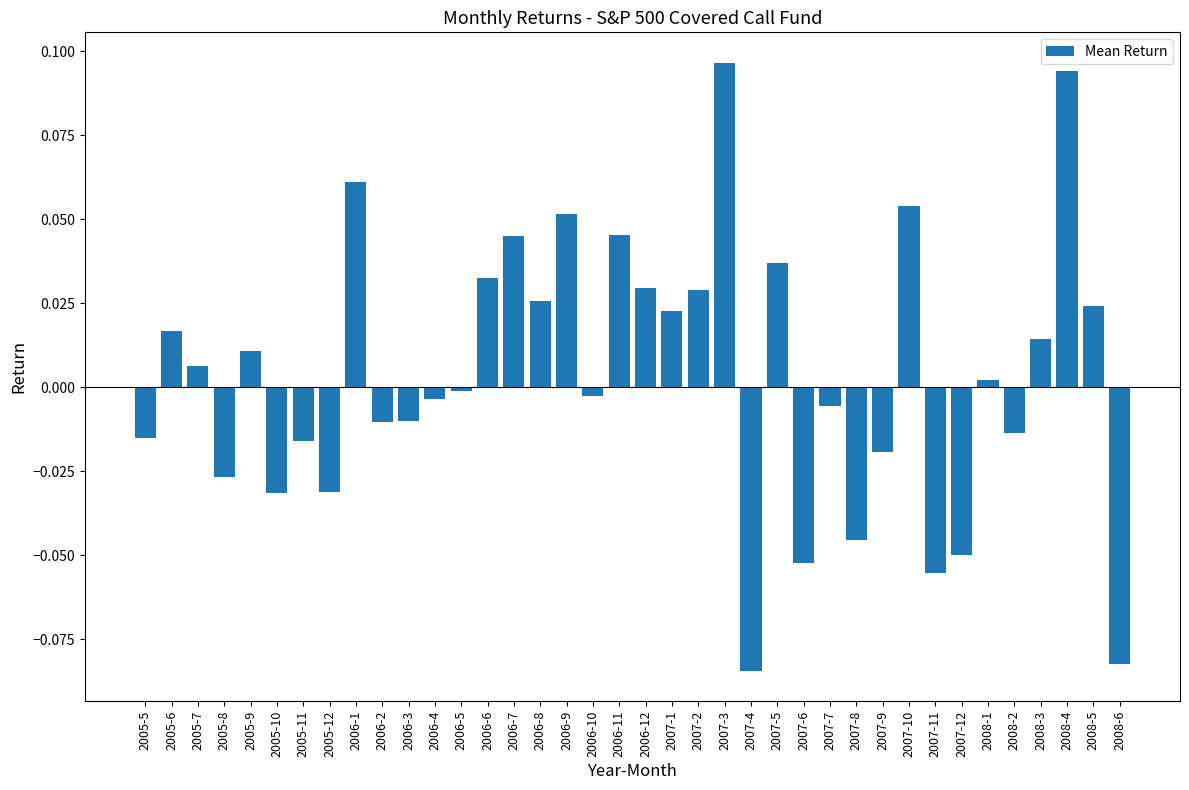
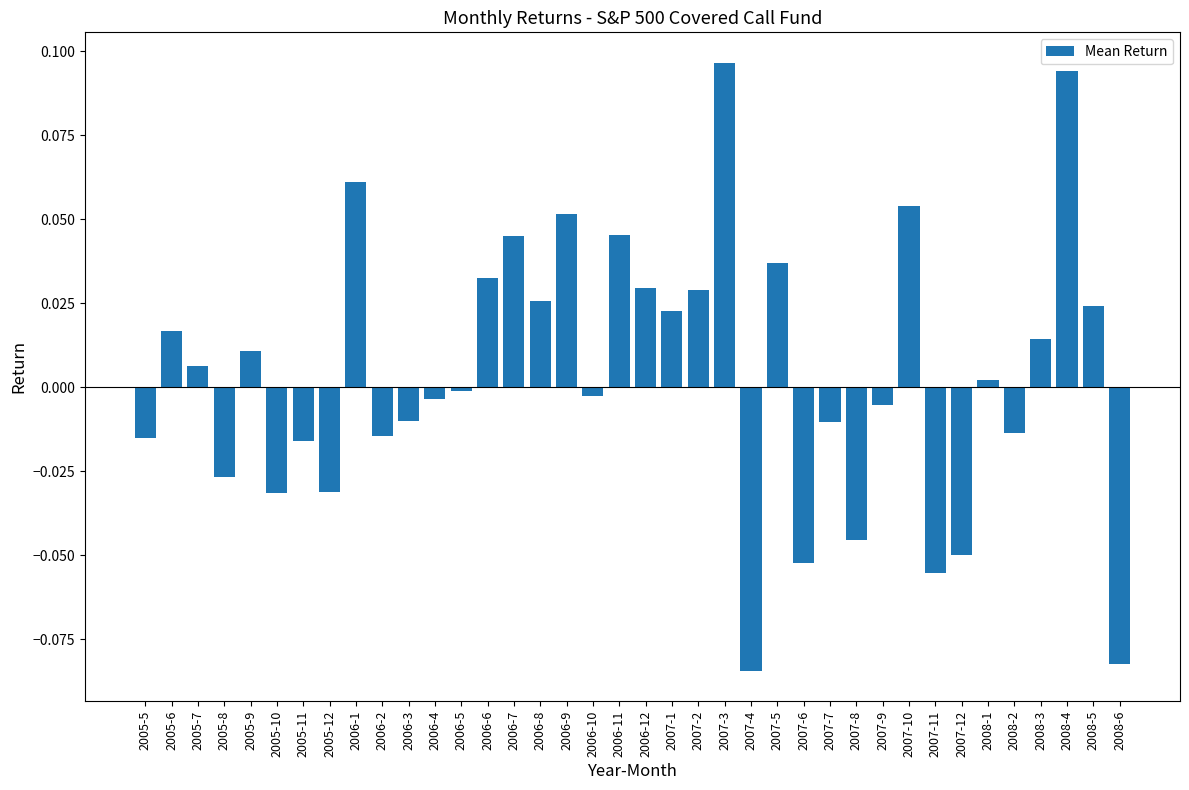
2006-2: -0.010 -> -0.014
2007-7: -0.005 -> -0.010
2007-9: -0.019 -> -0.005
